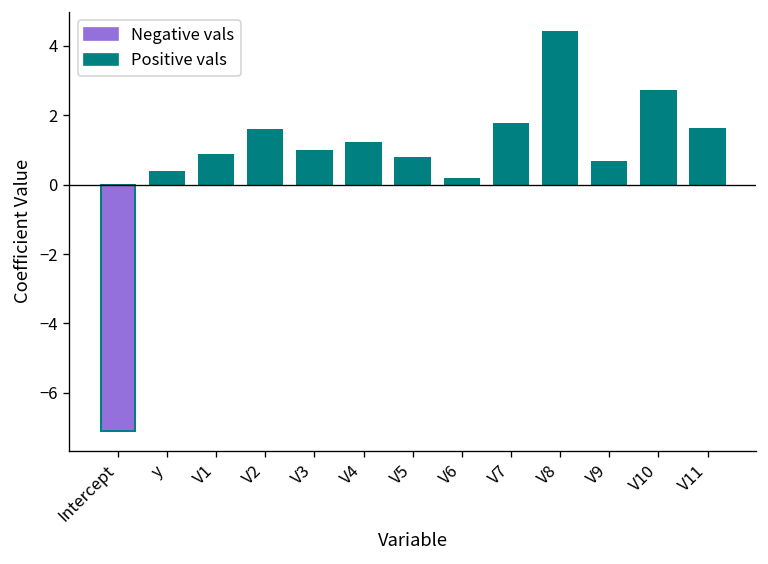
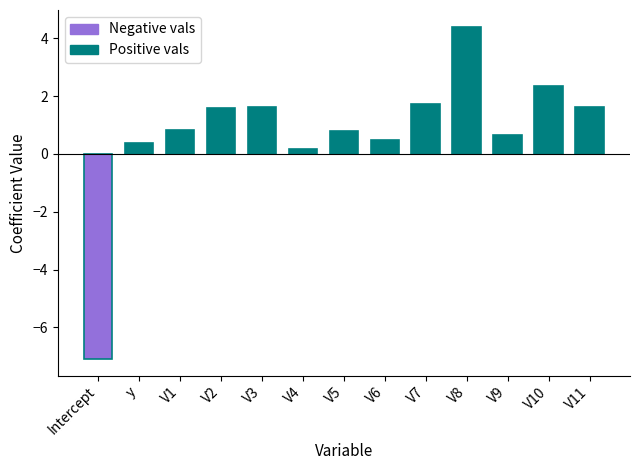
V3: 1.0 -> 1.6
V4: 1.2 -> 0.2
V6: 0.1 -> 0.5
V10: 2.7 -> 2.4
